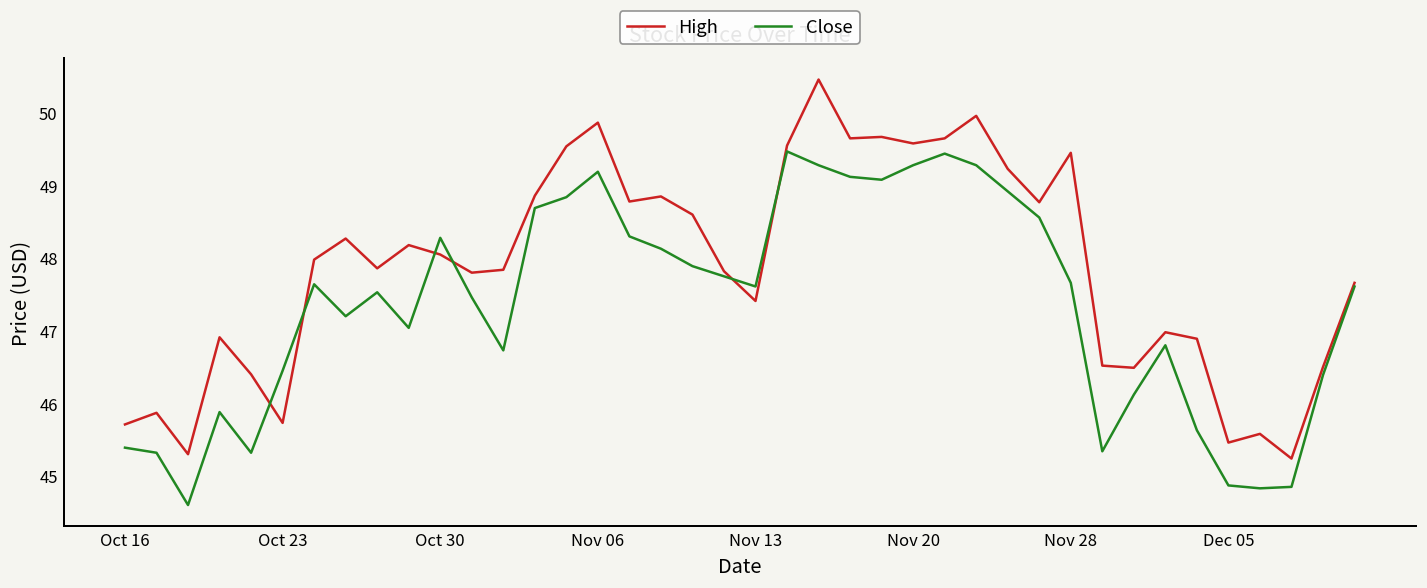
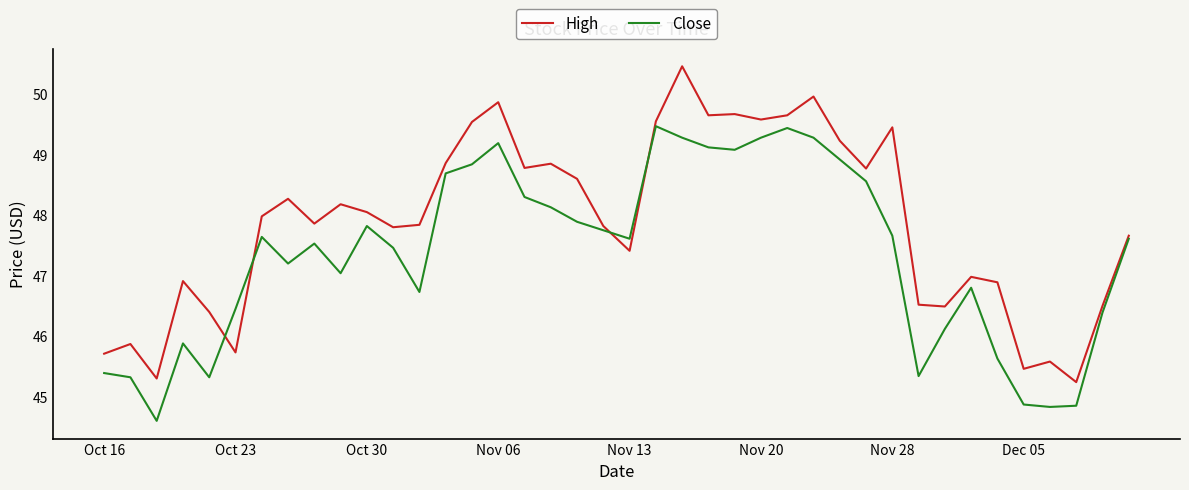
Close, Oct 30: 48.3 -> 47.8
